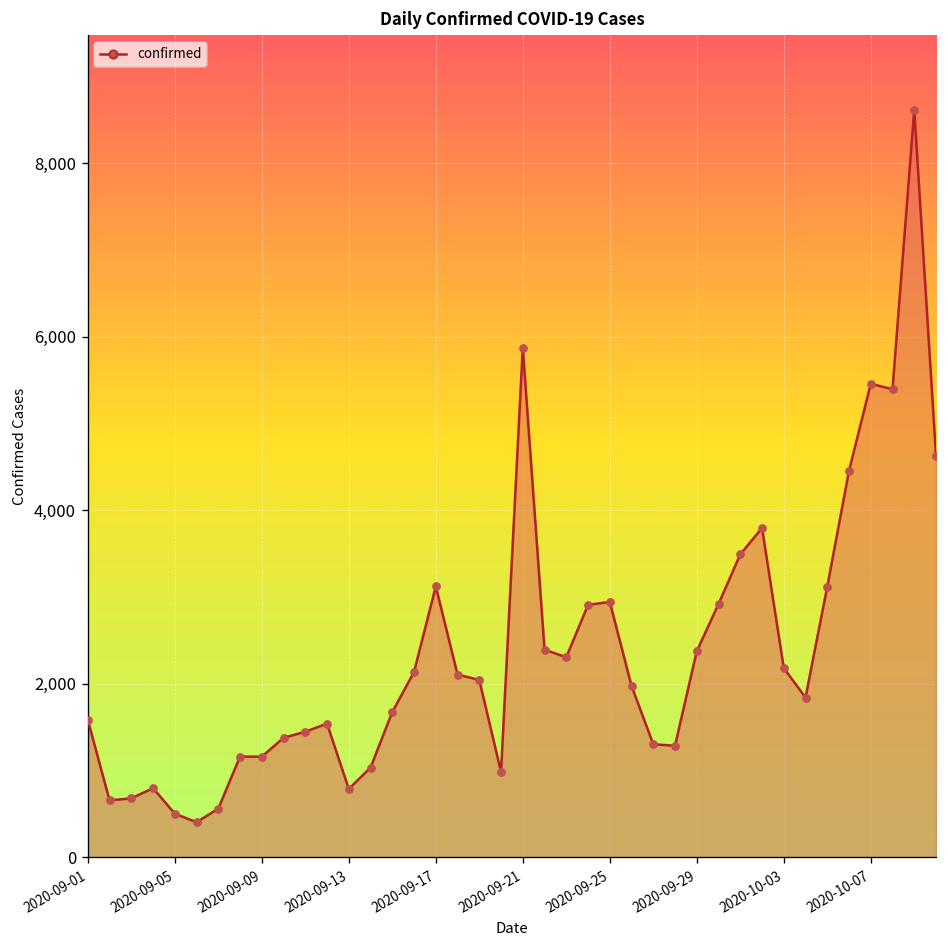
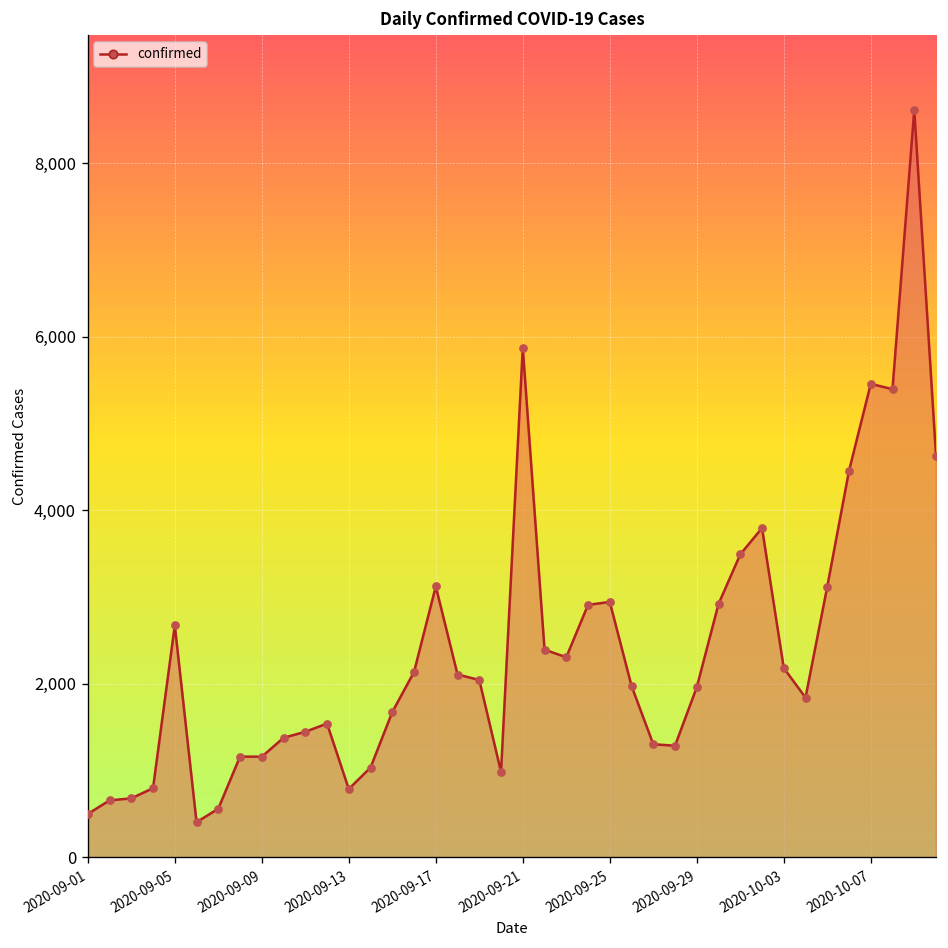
2020-09-01: 1,600 -> 500
2020-09-05: 500 -> 2,700
2020-09-29: 2,400 -> 2,000
